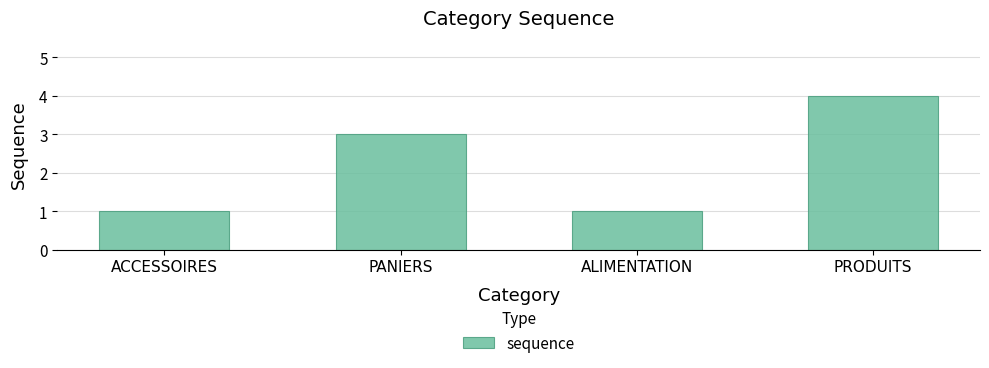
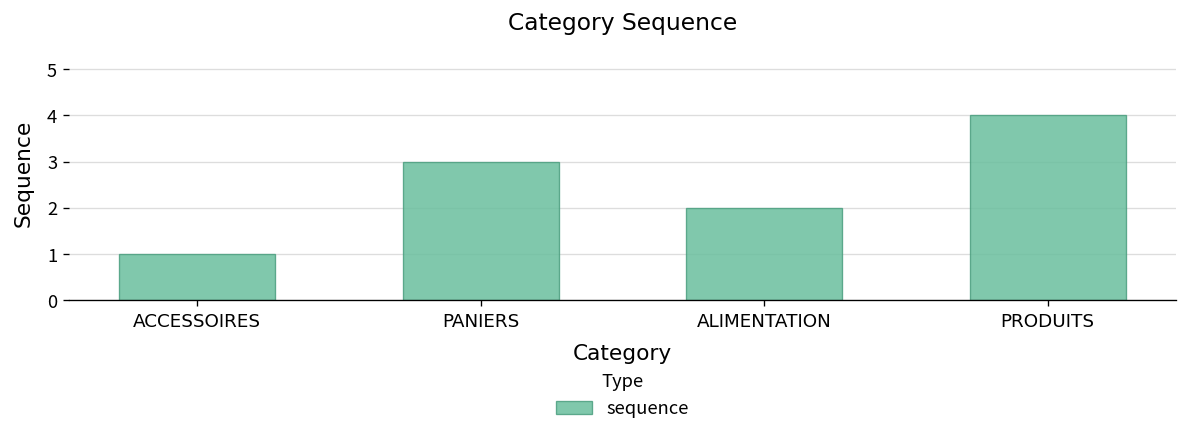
ALIMENTATION: 1 -> 2
